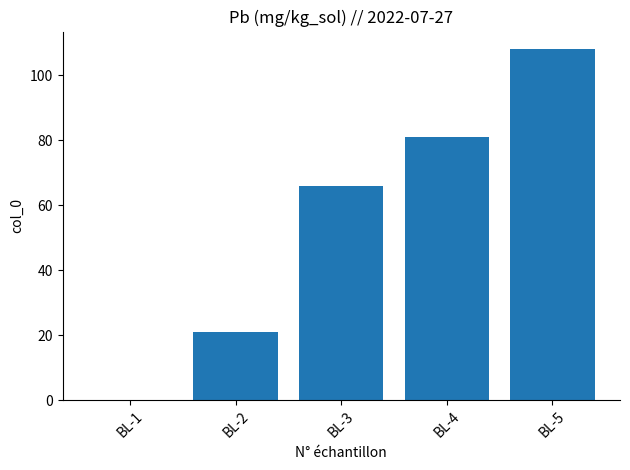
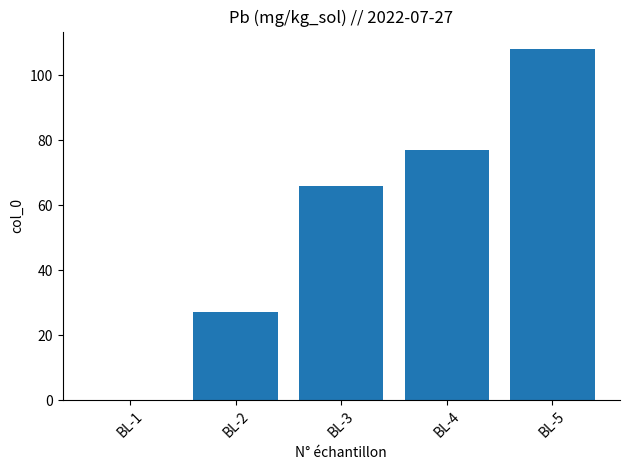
BL-2: 21 -> 27
BL-4: 81 -> 77
